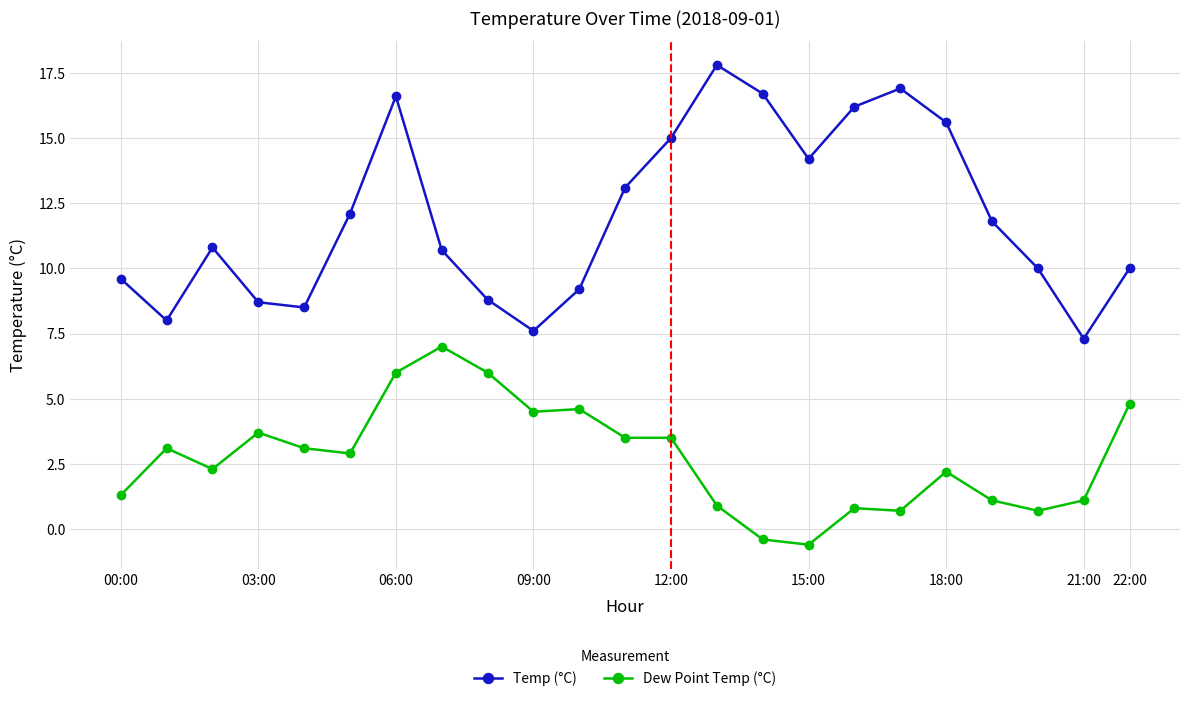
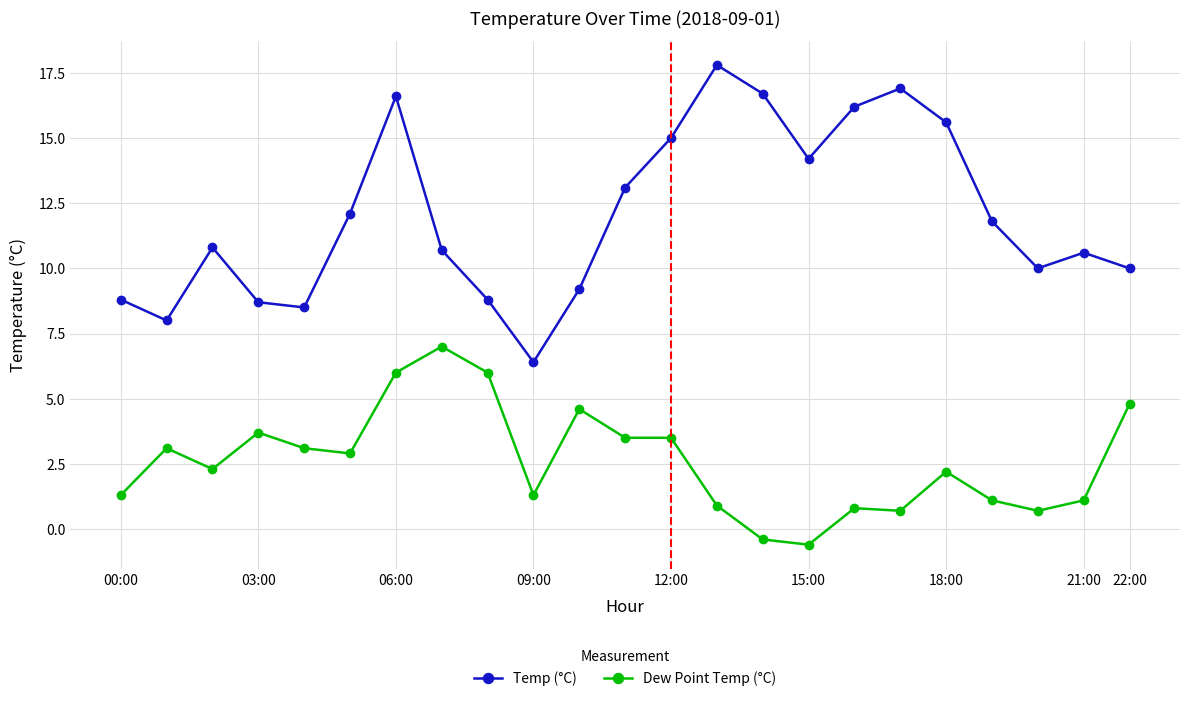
Temp (°C), 00:00: 9.6 -> 8.8
Temp (°C), 09:00: 7.6 -> 6.4
Dew Point Temp (°C), 09:00: 4.5 -> 1.3
Temp (°C), 21:00: 7.3 -> 10.6
